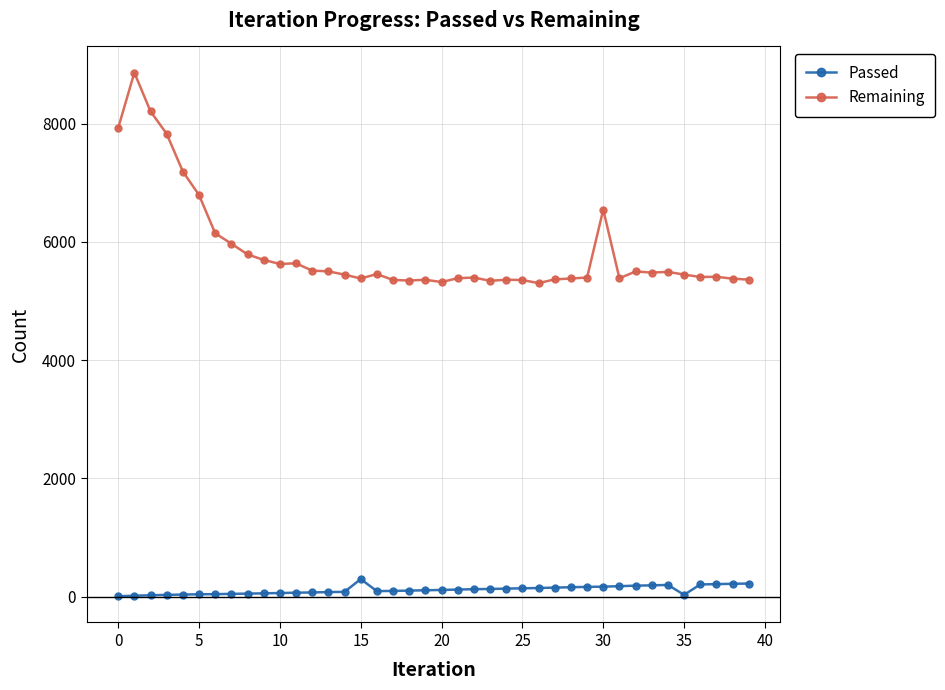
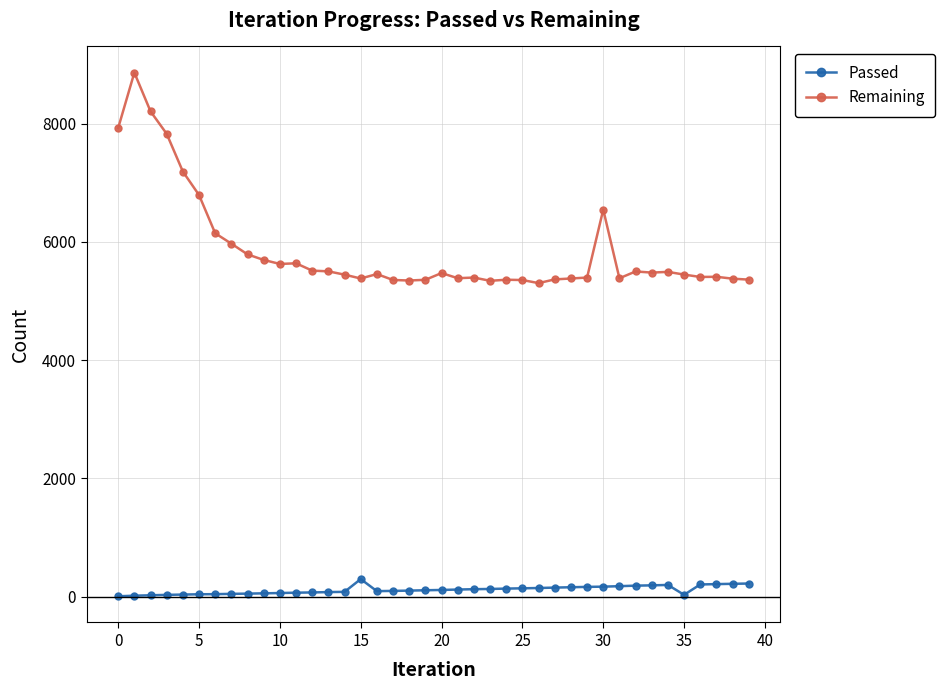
Remaining, 20: 5300 -> 5500
